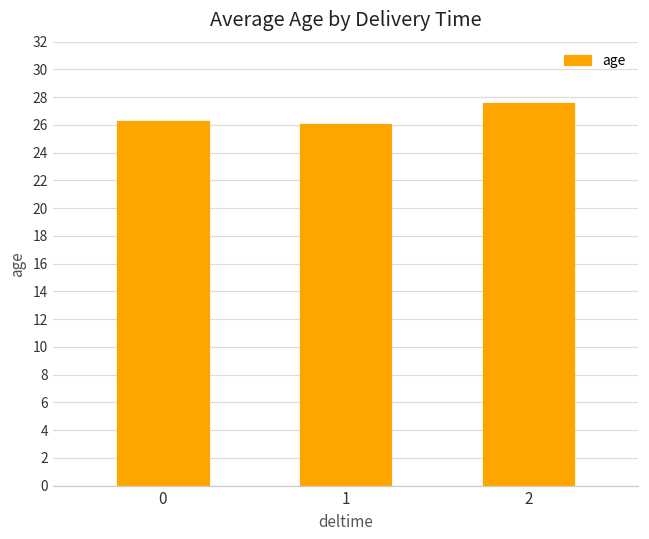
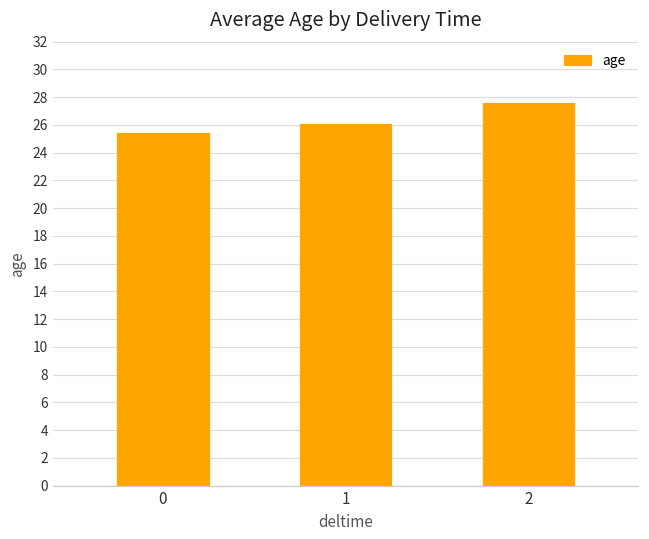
0: 26.3 -> 25.4
